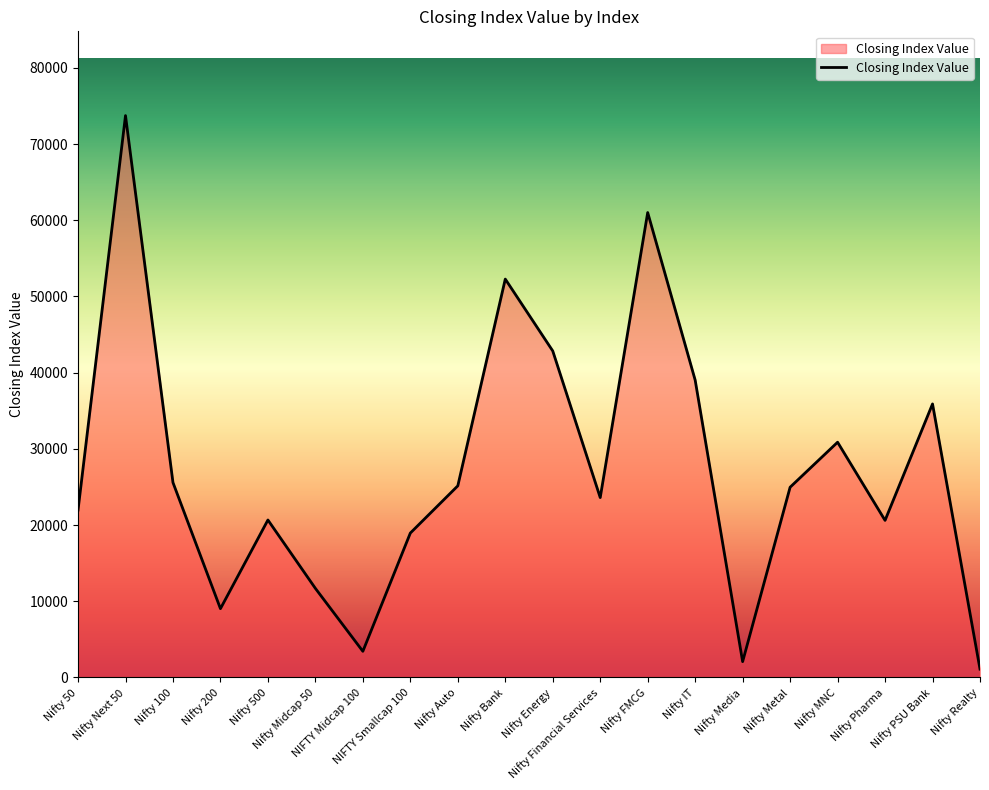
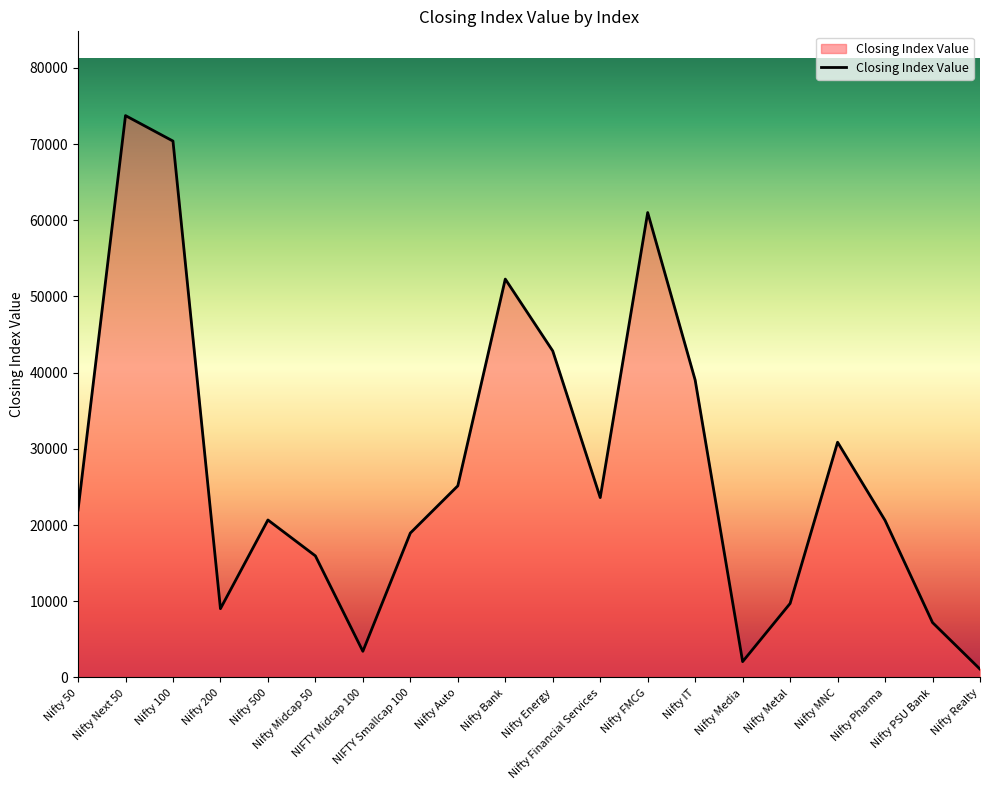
Nifty 100: 26000 -> 70000
Nifty Midcap 50: 12000 -> 16000
Nifty Metal: 25000 -> 10000
Nifty PSU Bank: 36000 -> 7000
